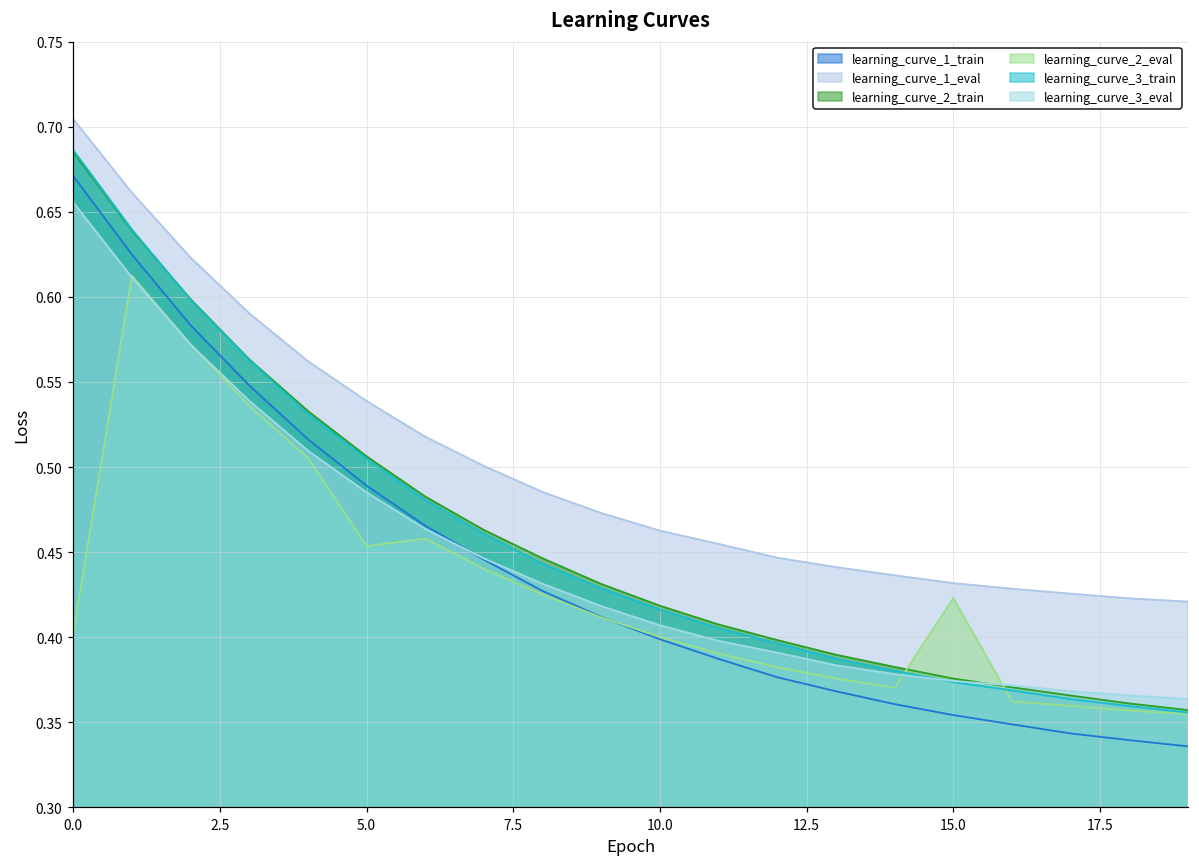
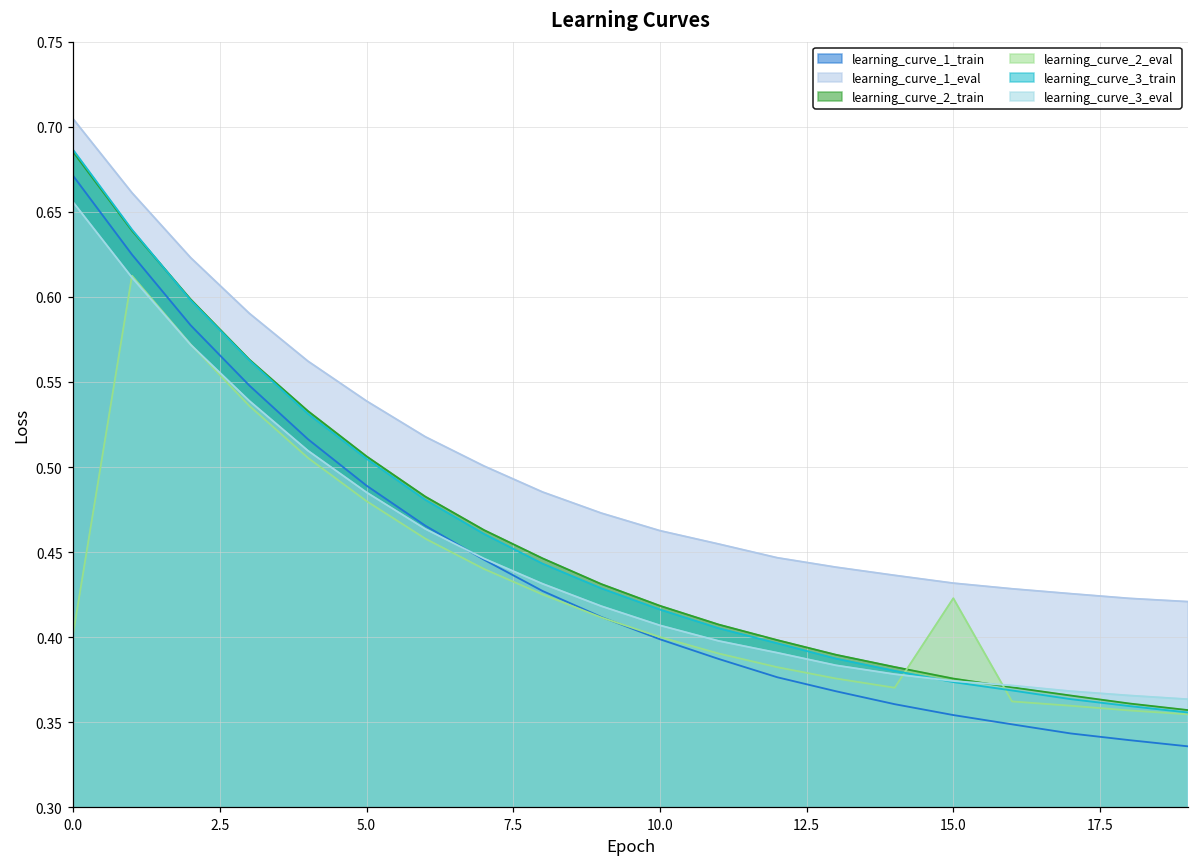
learning_curve_2_eval, 5.0: 0.453 -> 0.480
